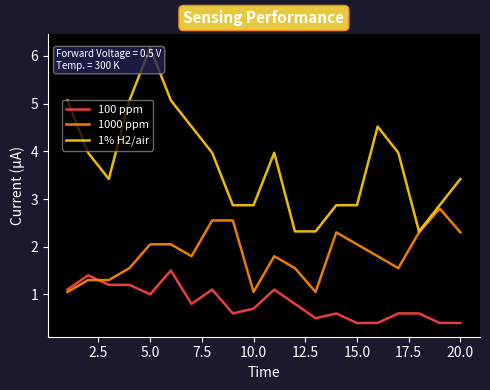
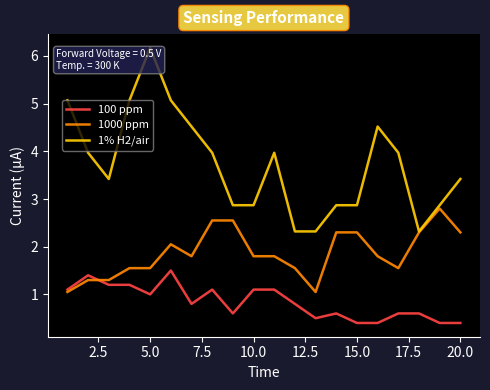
1000 ppm, 5.0: 2.0 -> 1.5
100 ppm, 10.0: 0.7 -> 1.1
1000 ppm, 10.0: 1.0 -> 1.8
1000 ppm, 15.0: 2.0 -> 2.3
